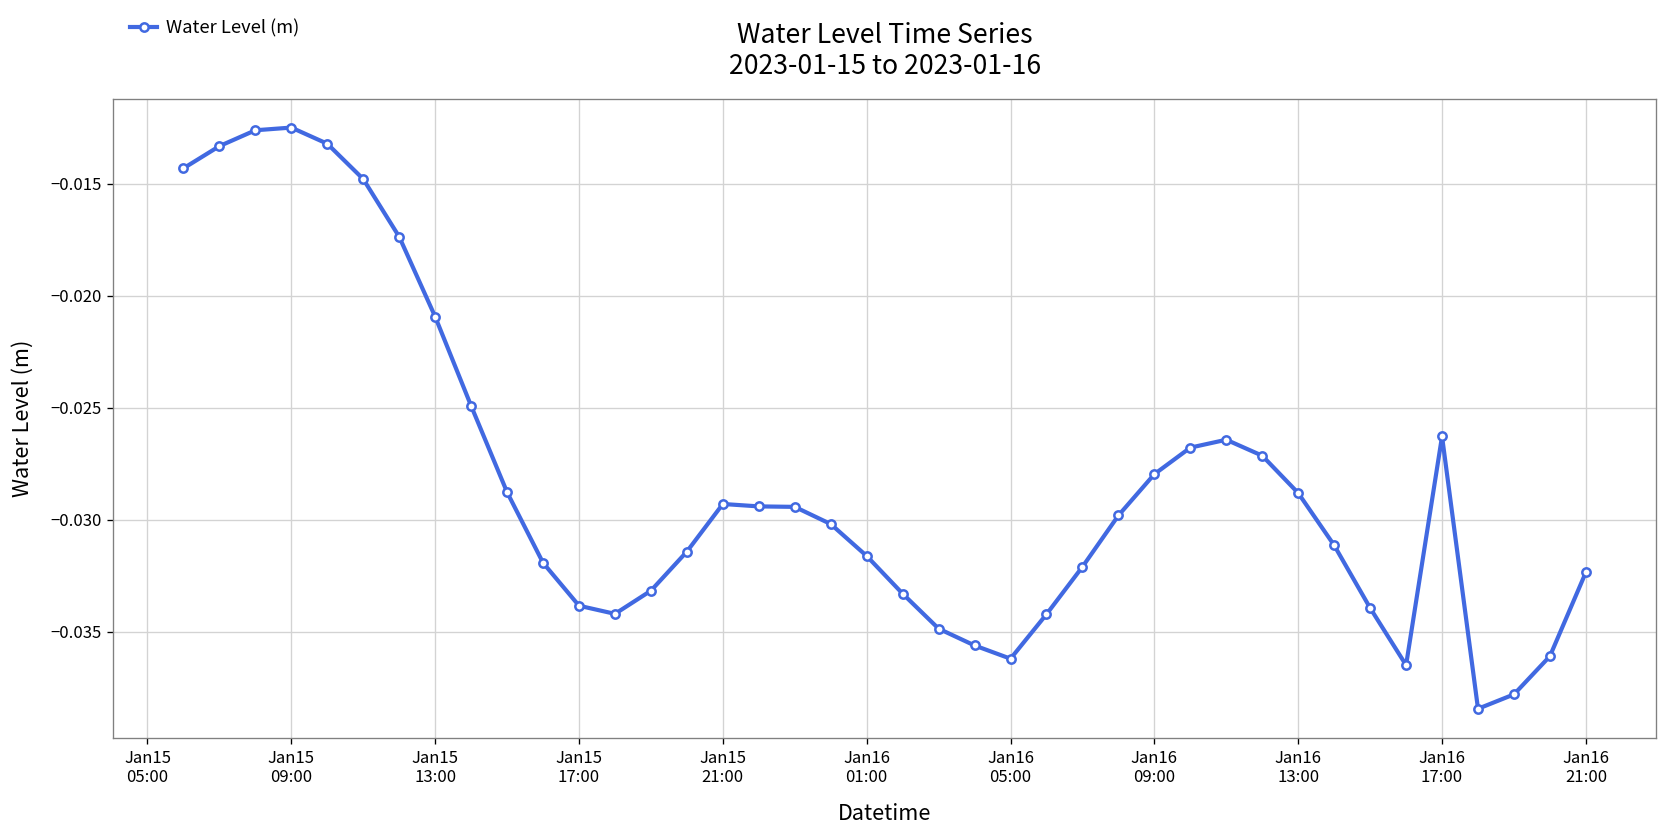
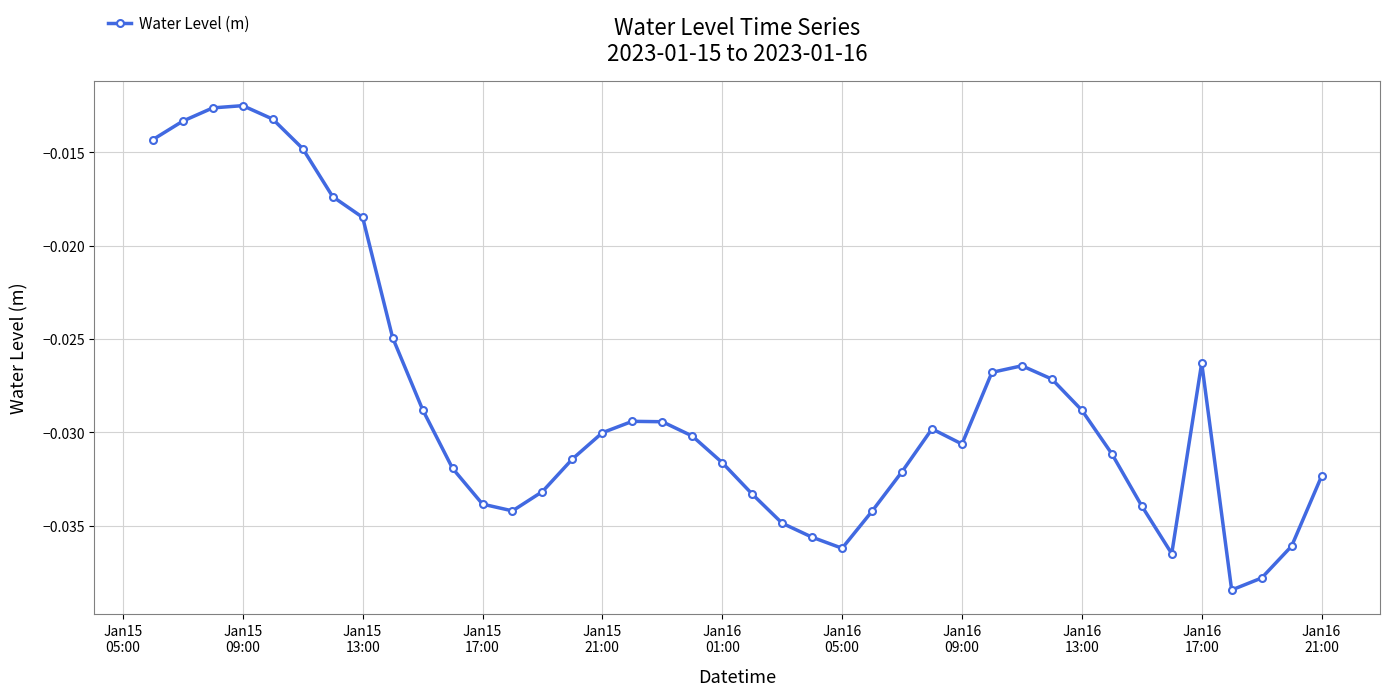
Jan15 13:00: -0.0209 -> -0.0185
Jan15 21:00: -0.0293 -> -0.0300
Jan16 09:00: -0.0280 -> -0.0306
